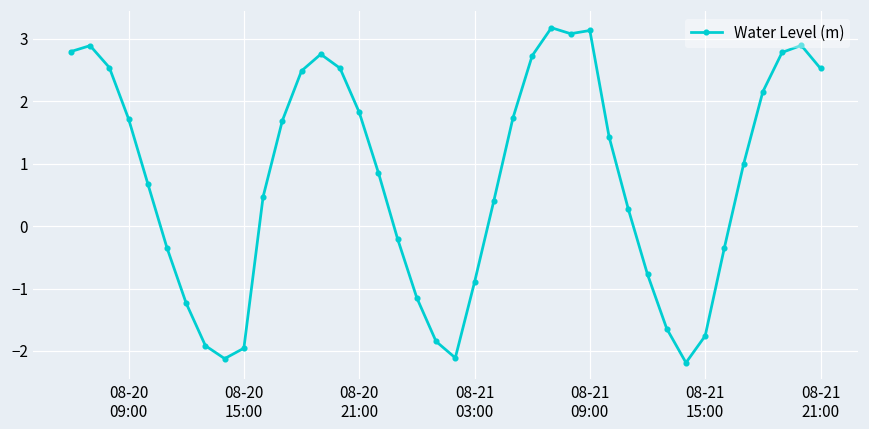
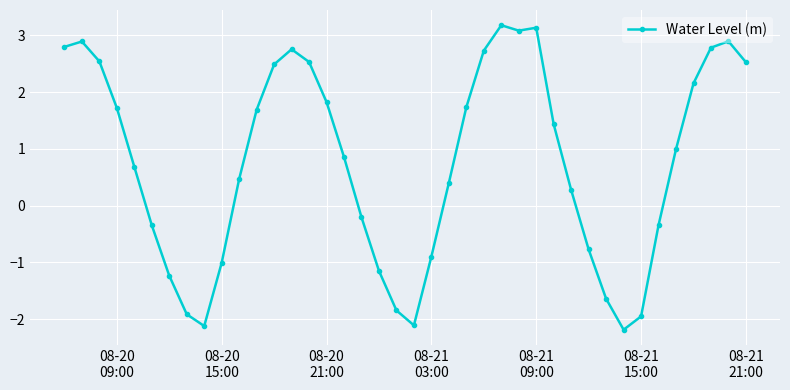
08-20 15:00: -2.0 -> -1.0
08-21 15:00: -1.8 -> -2.0
